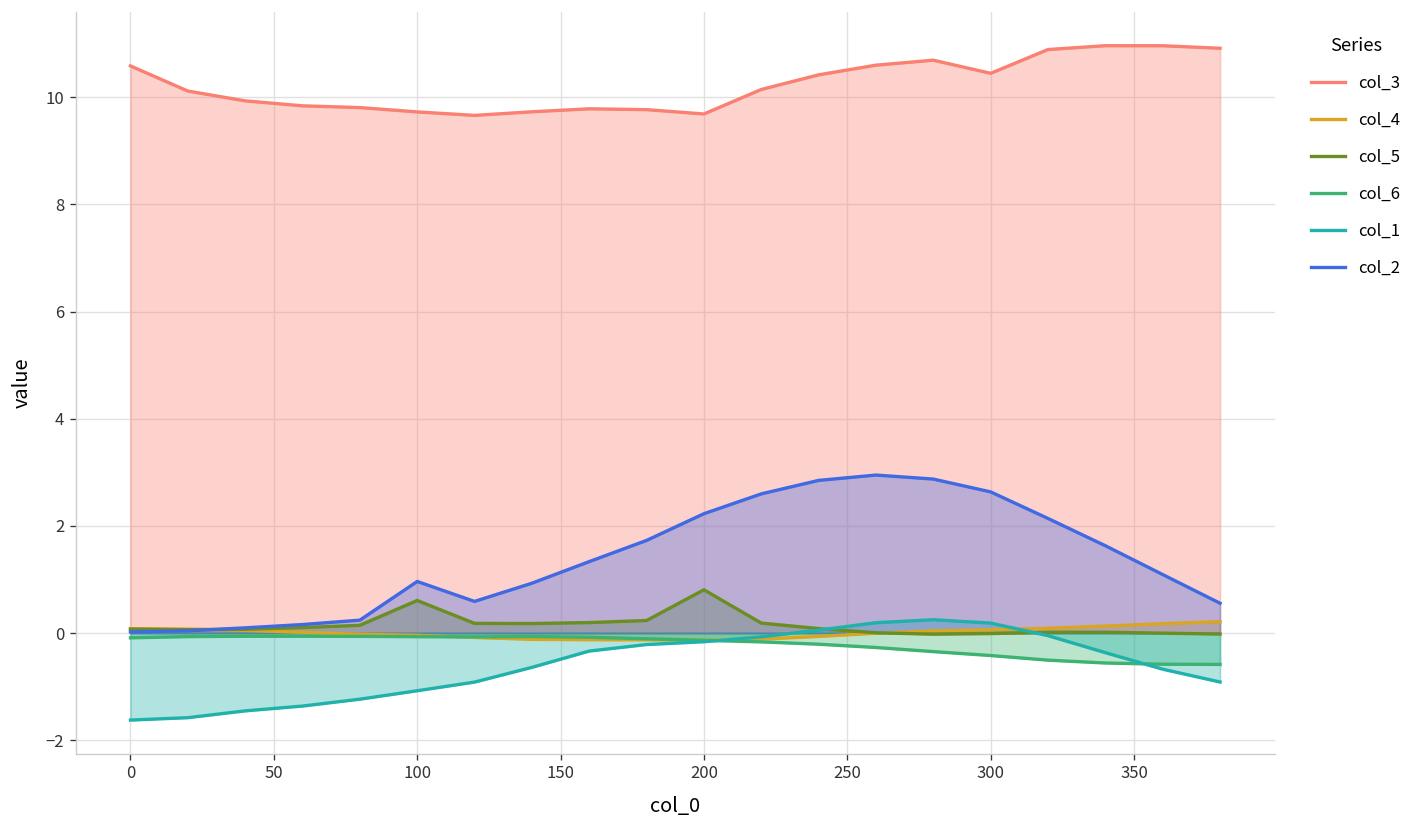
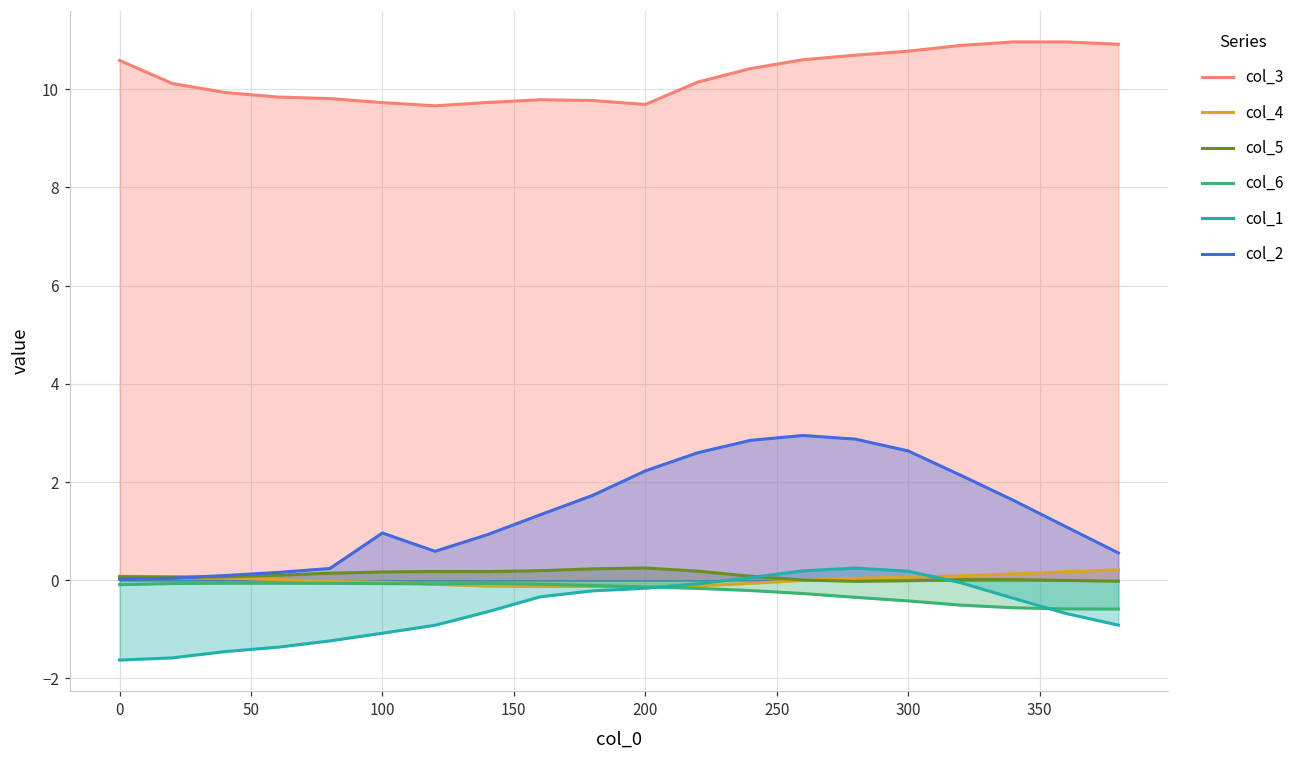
col_5, 100: 0.6 -> 0.2
col_5, 200: 0.8 -> 0.3
col_3, 300: 10.4 -> 10.8
